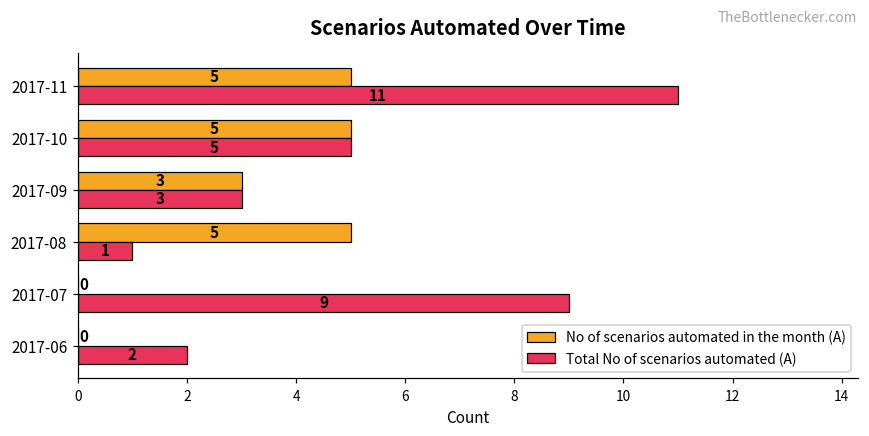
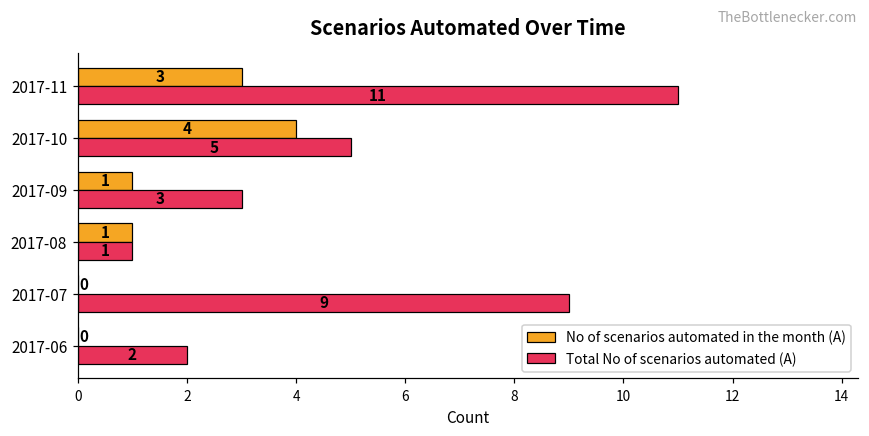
No of scenarios automated in the month (A), 2017-11: 5 -> 3
No of scenarios automated in the month (A), 2017-10: 5 -> 4
No of scenarios automated in the month (A), 2017-09: 3 -> 1
No of scenarios automated in the month (A), 2017-08: 5 -> 1
